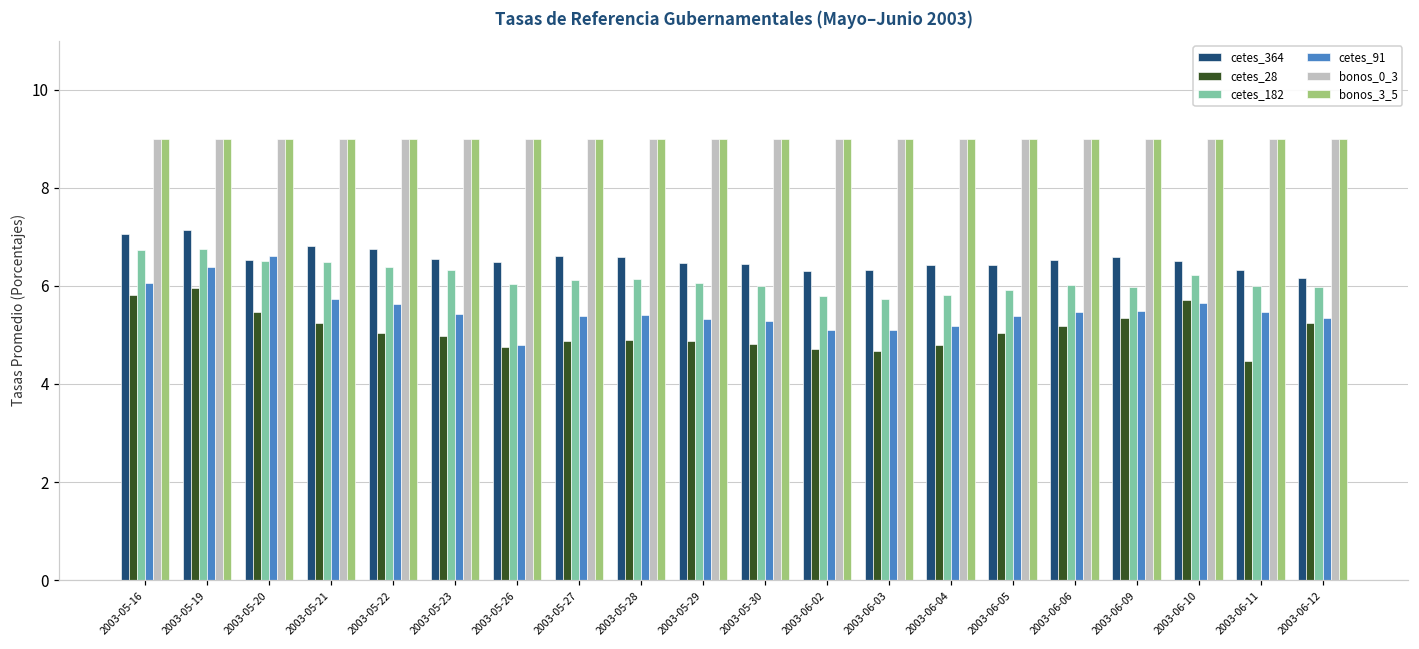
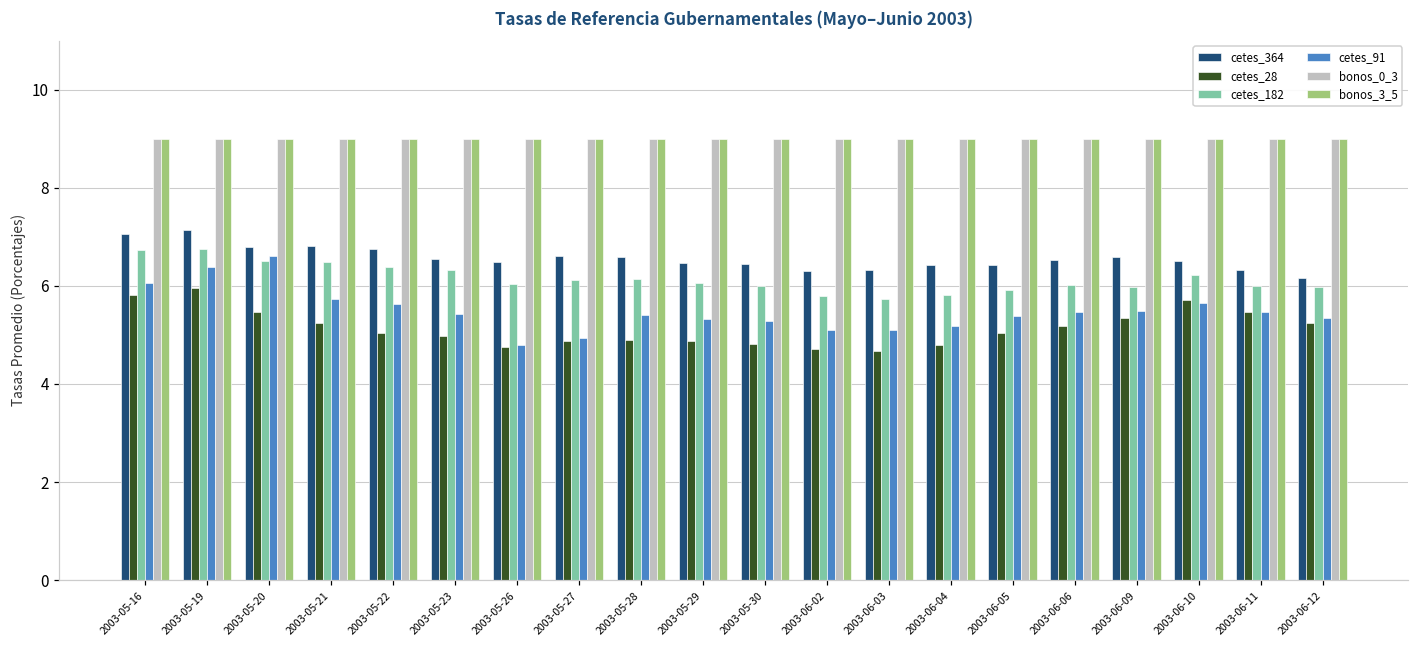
cetes_364, 2003-05-20: 6.5 -> 6.8
cetes_91, 2003-05-27: 5.4 -> 4.9
cetes_28, 2003-06-11: 4.5 -> 5.5
